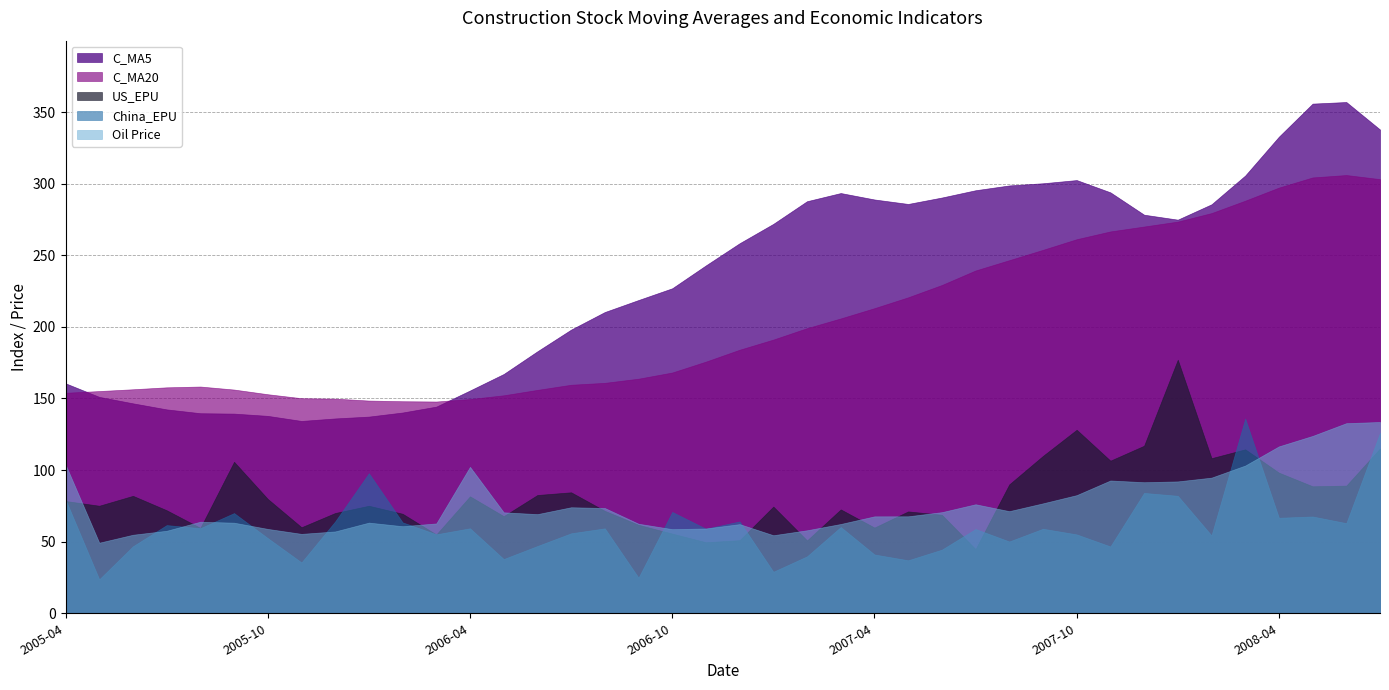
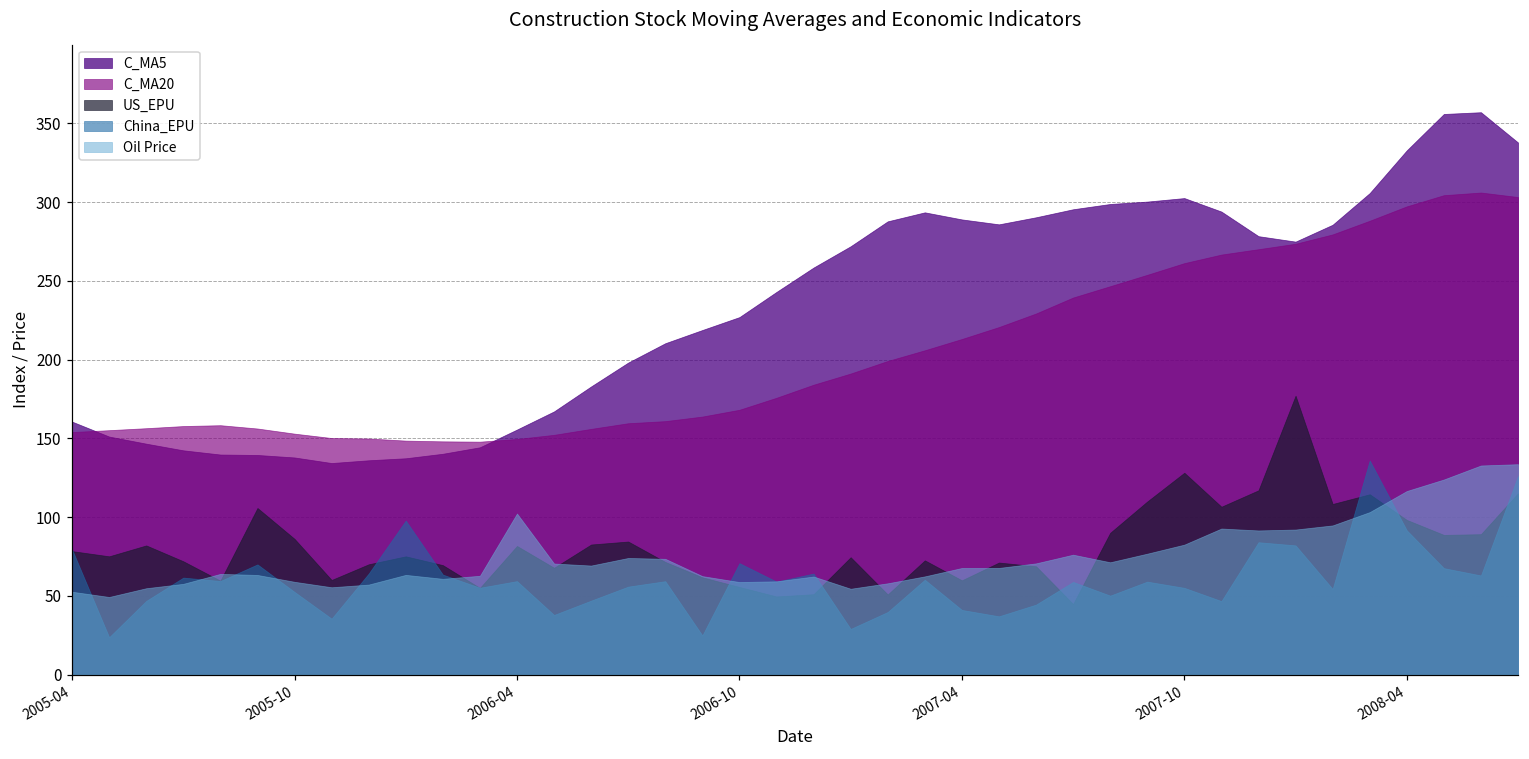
Oil Price, 2005-04: 104 -> 53
US_EPU, 2005-10: 80 -> 86
China_EPU, 2008-04: 67 -> 92
